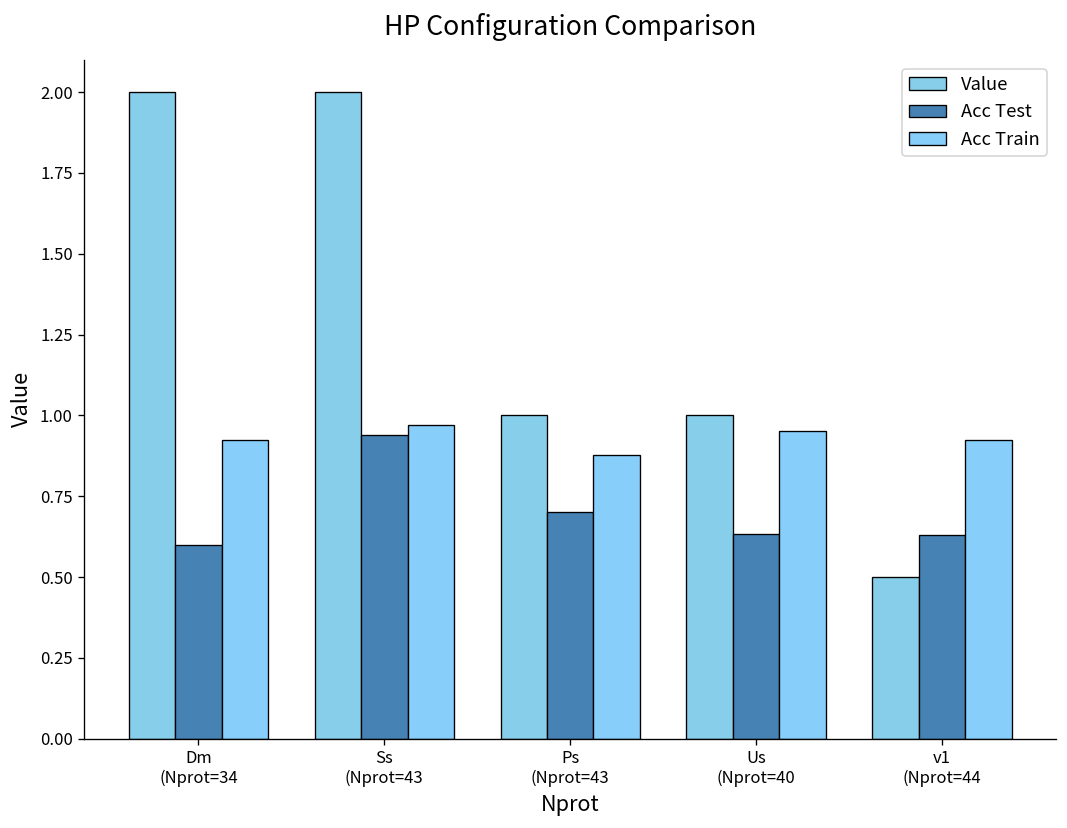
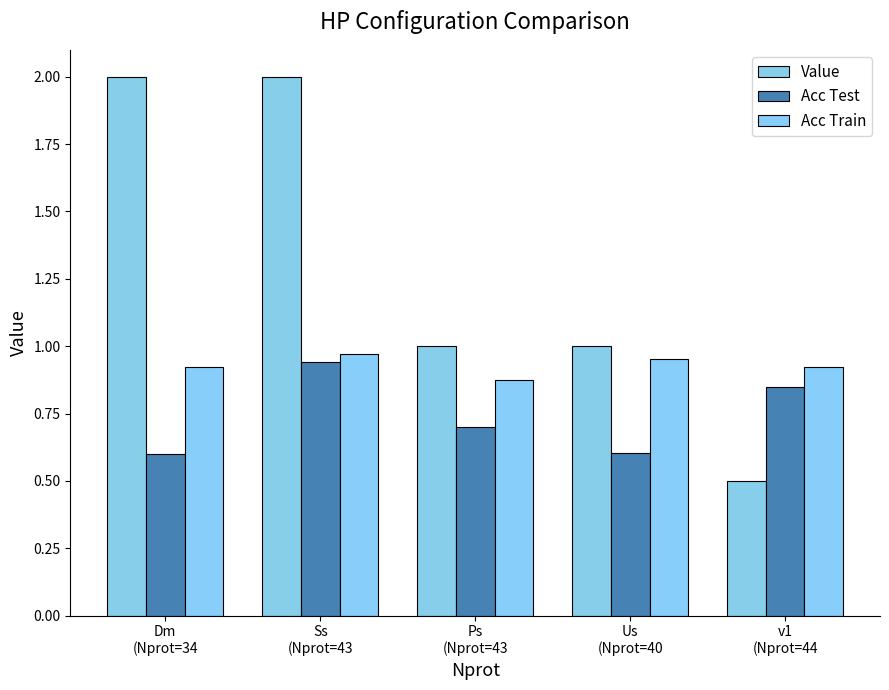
Acc Test, Us (Nprot=40: 0.63 -> 0.60
Acc Test, v1 (Nprot=44: 0.63 -> 0.85
